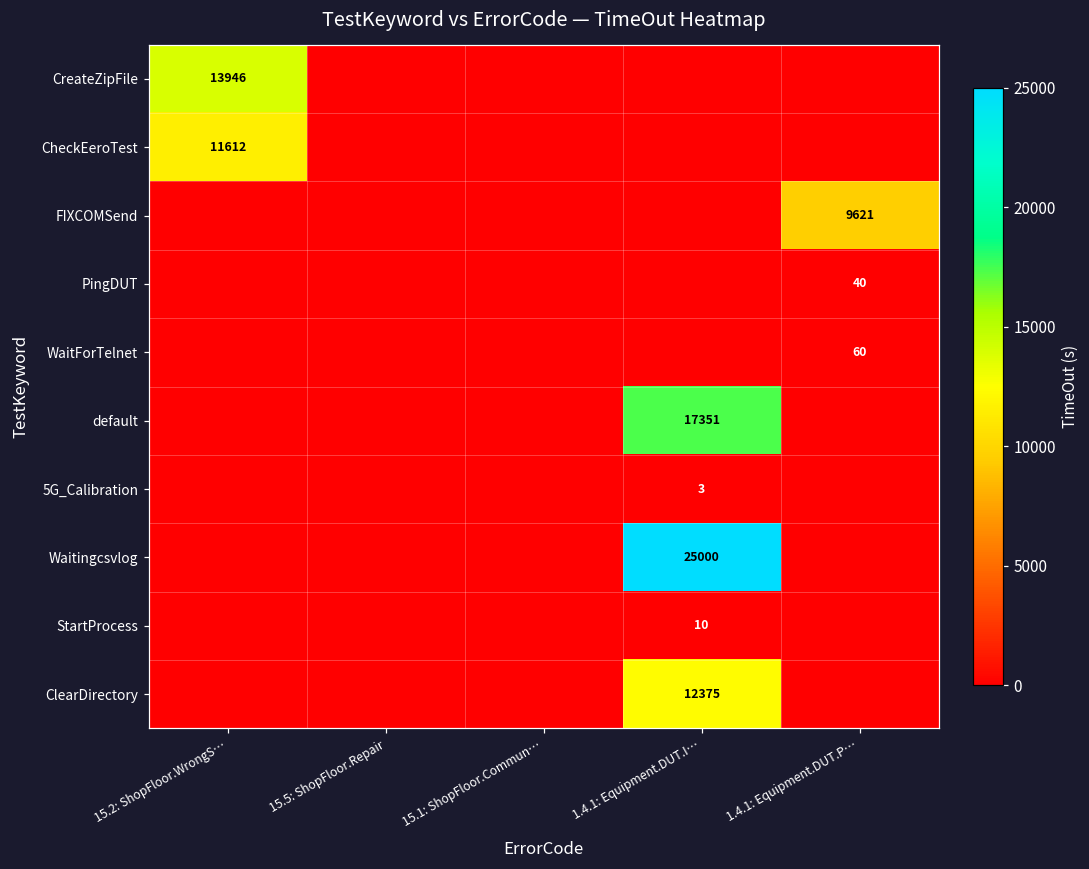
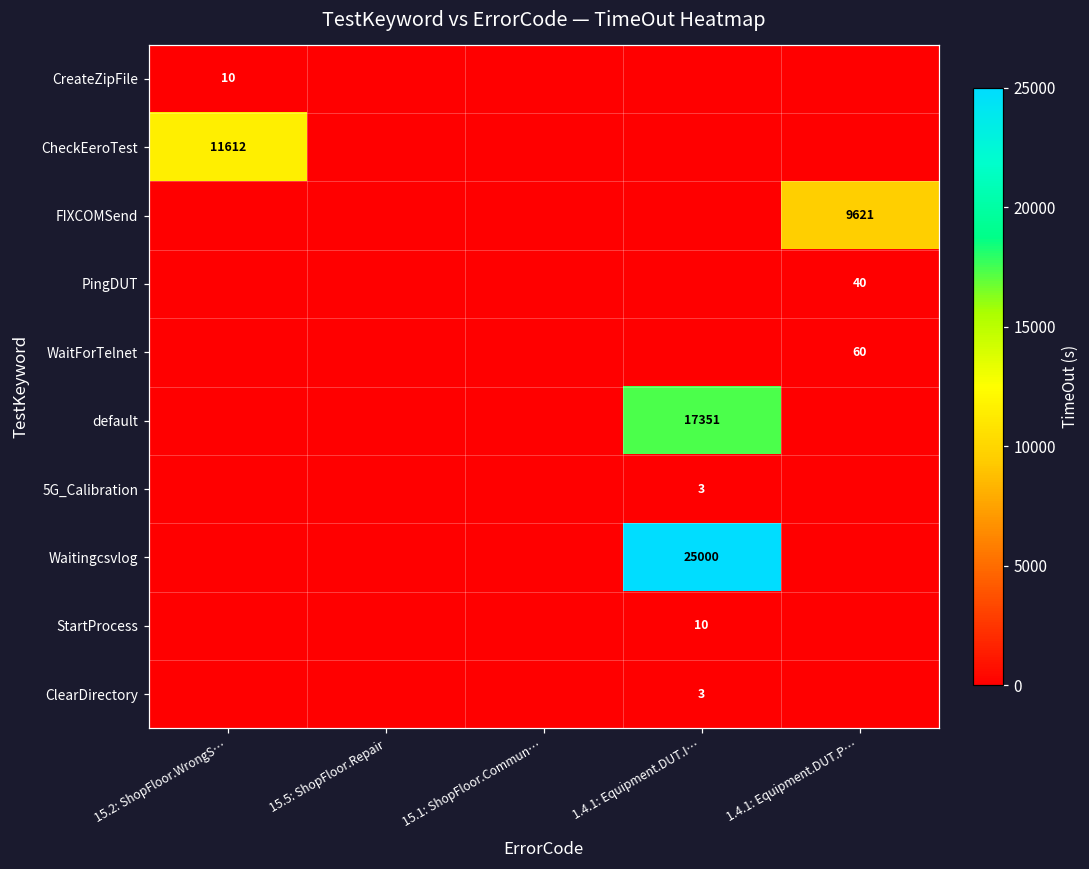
CreateZipFile, 15.2: ShopFloor.WrongS…: 13946 -> 10
ClearDirectory, 1.4.1: Equipment.DUT.I…: 12375 -> 3
